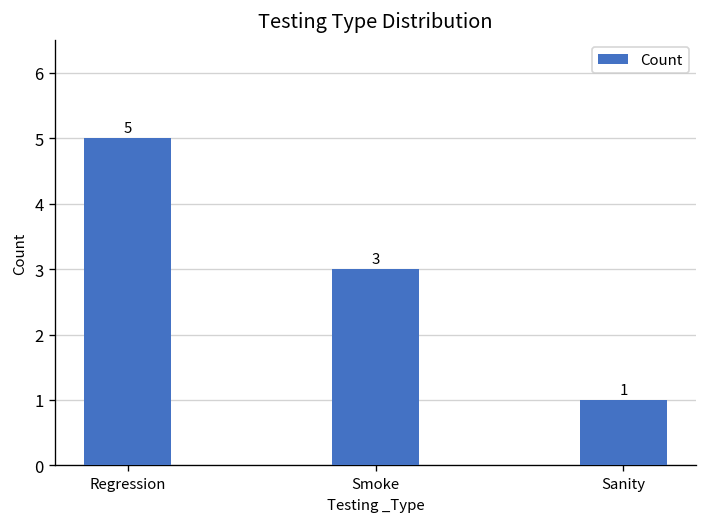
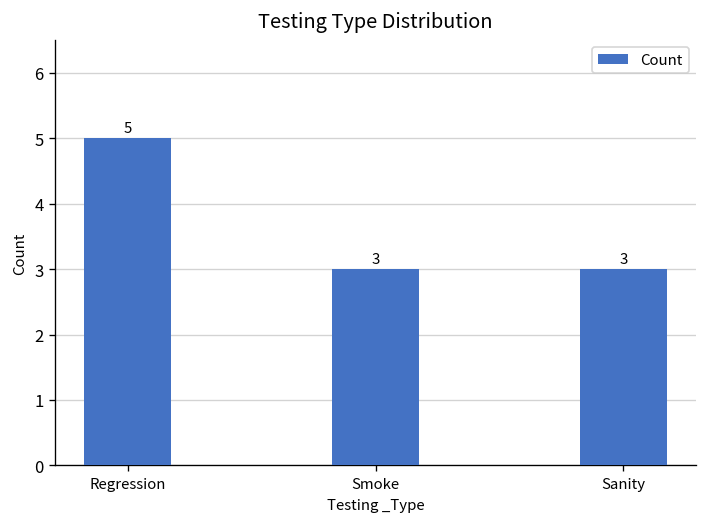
Sanity: 1 -> 3
